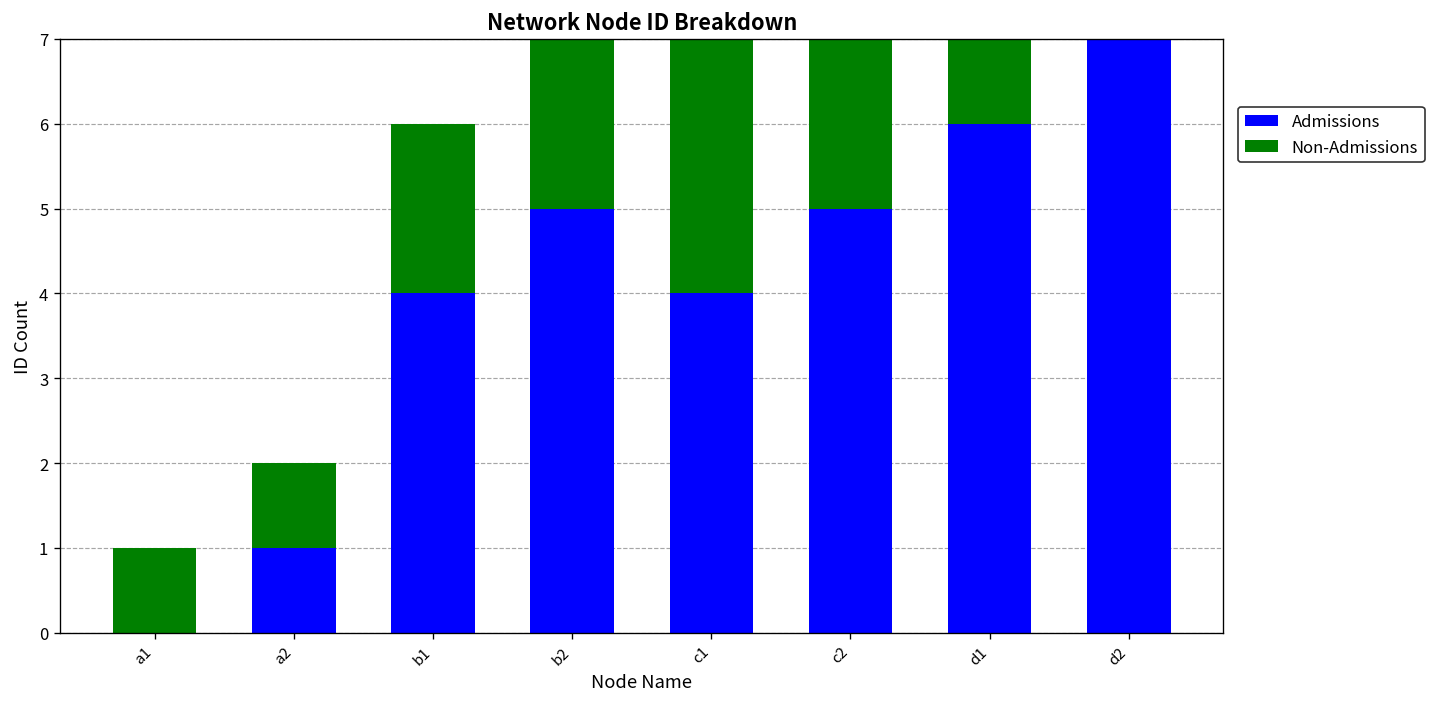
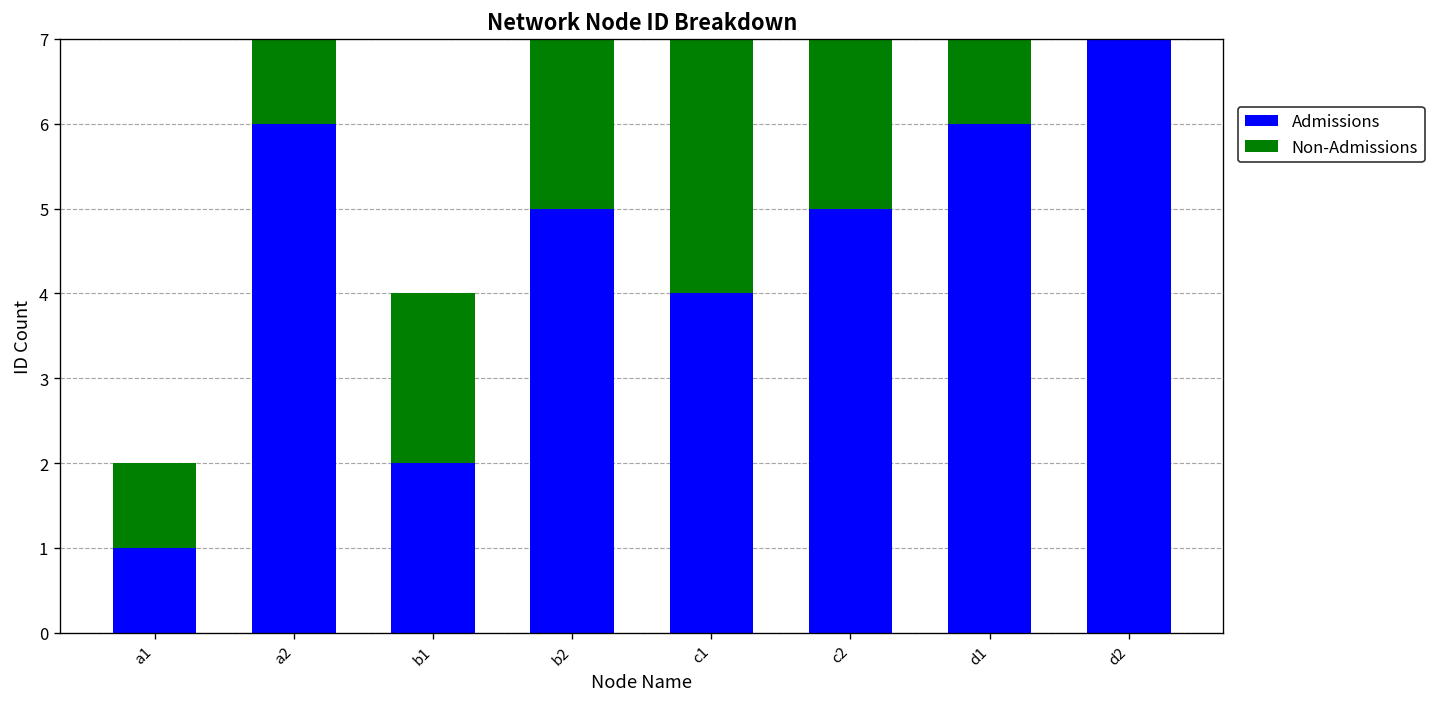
Admissions, a1: 0 -> 1
Admissions, a2: 1 -> 6
Admissions, b1: 4 -> 2
